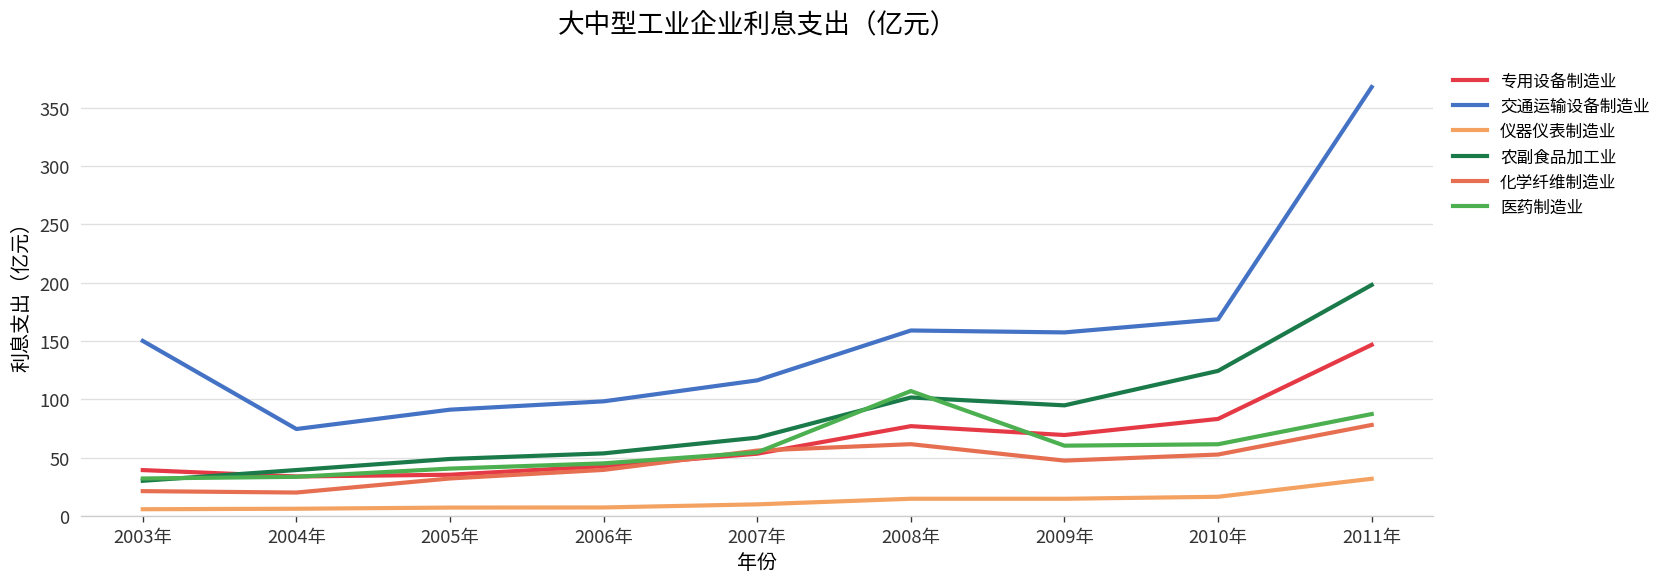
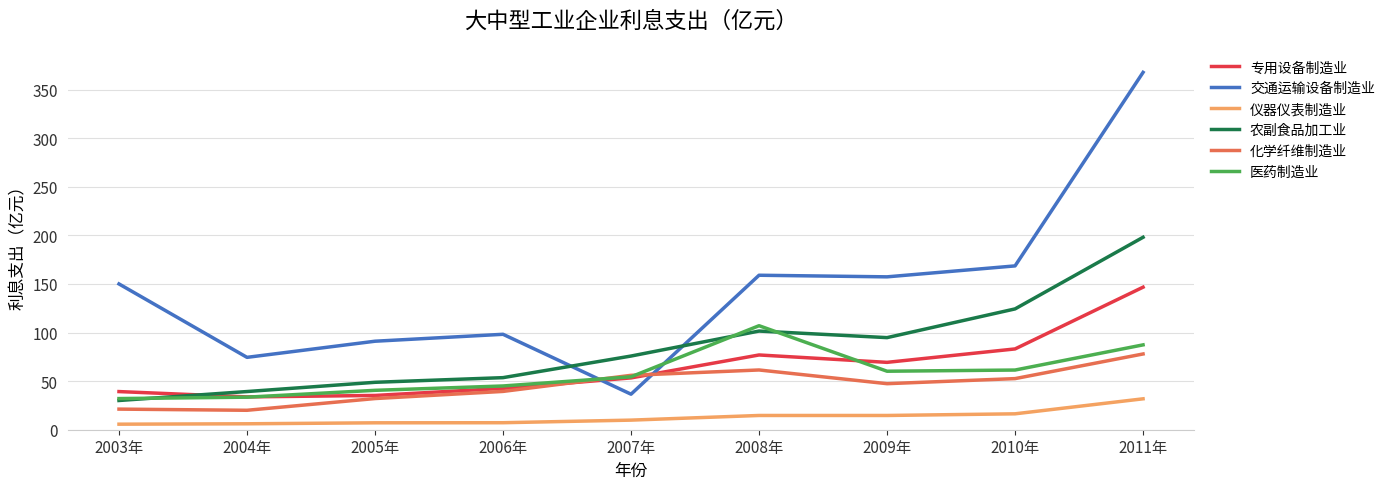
交通运输设备制造业, 2007年: 120 -> 40
农副食品加工业, 2007年: 70 -> 80
